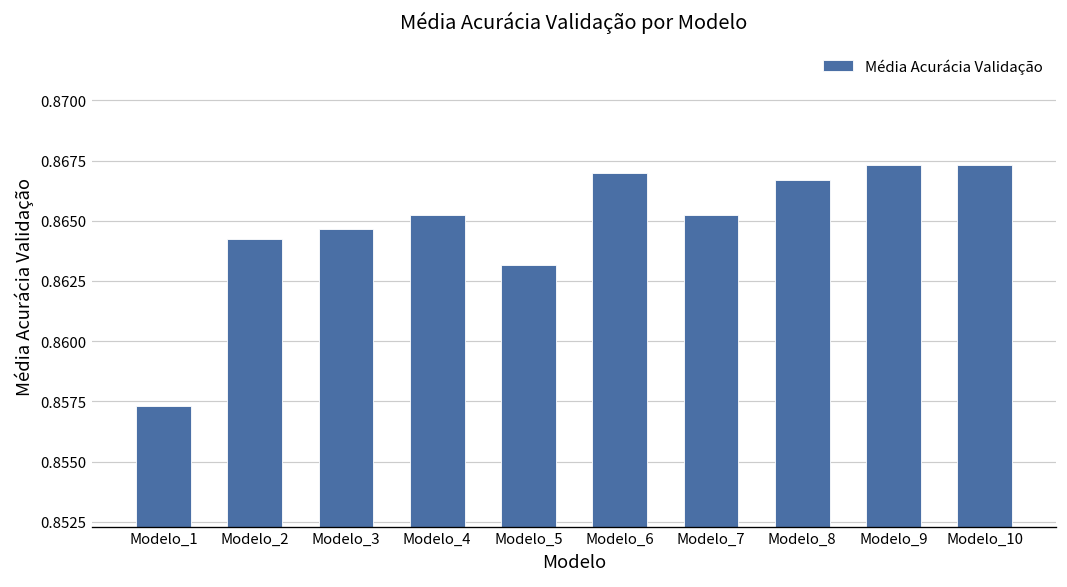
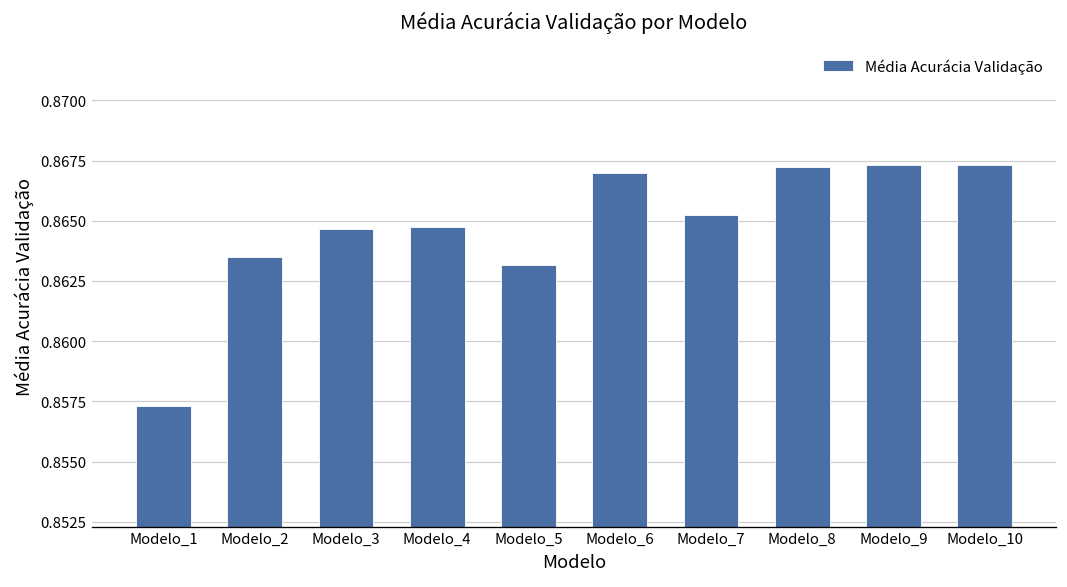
Modelo_2: 0.8643 -> 0.8635
Modelo_4: 0.8652 -> 0.8647
Modelo_8: 0.8667 -> 0.8672
